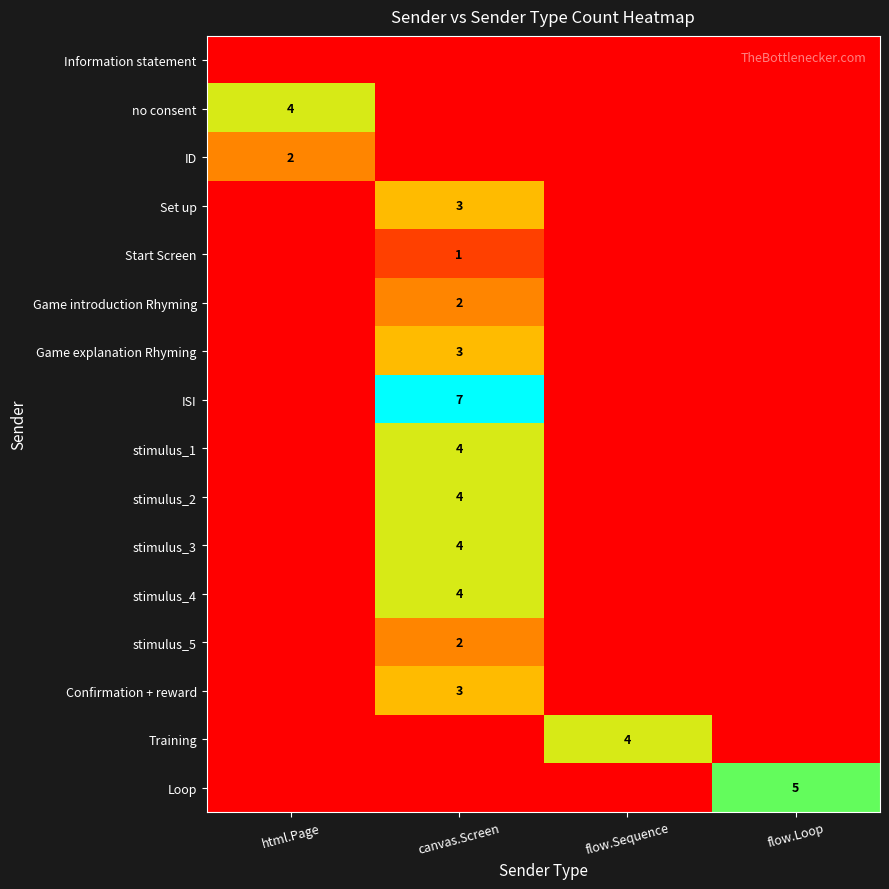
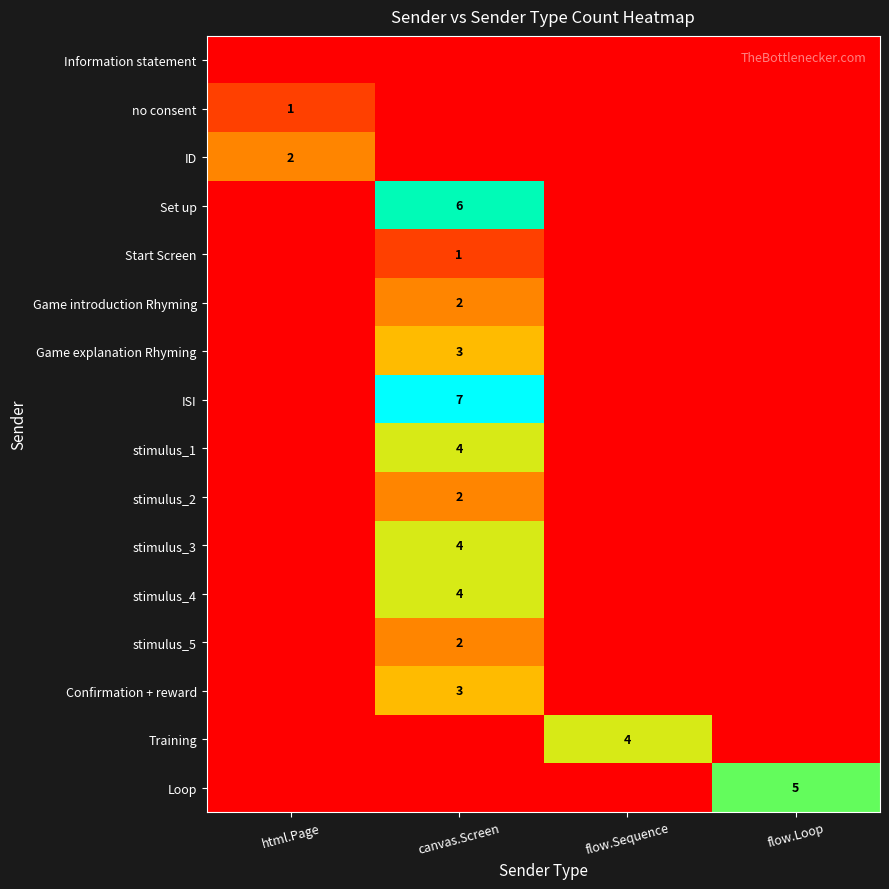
no consent, html.Page: 4 -> 1
Set up, canvas.Screen: 3 -> 6
stimulus_2, canvas.Screen: 4 -> 2
